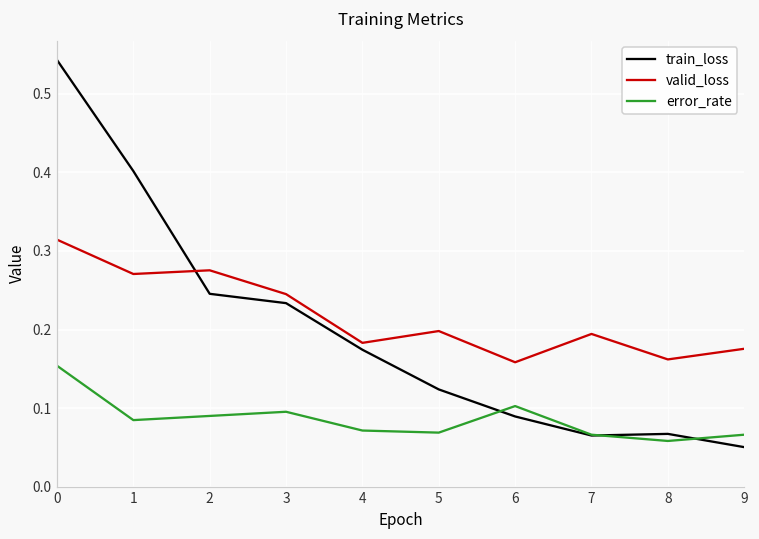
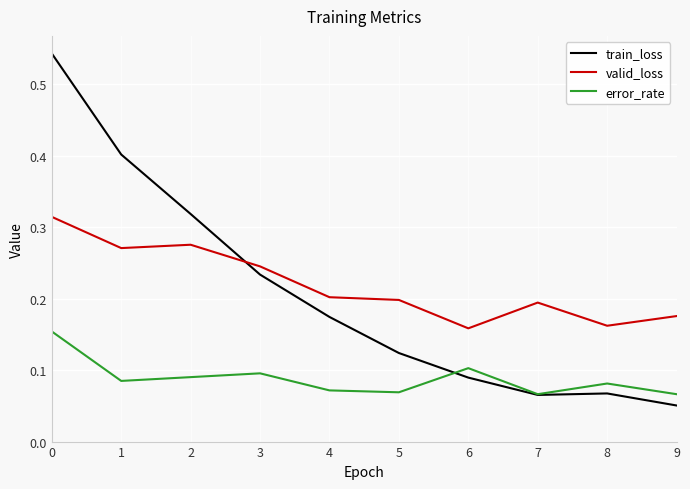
train_loss, 2: 0.25 -> 0.32
valid_loss, 4: 0.18 -> 0.20
error_rate, 8: 0.06 -> 0.08
